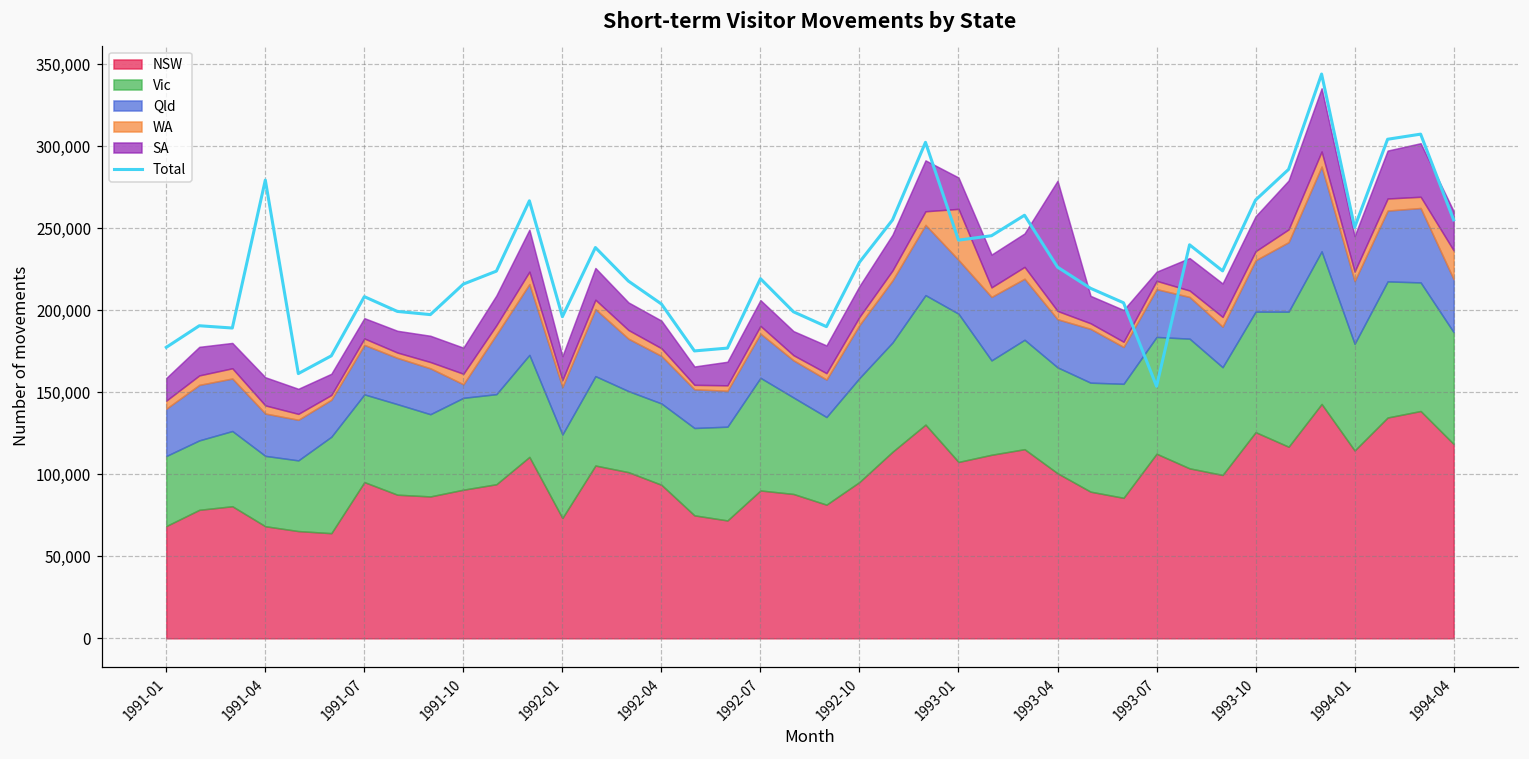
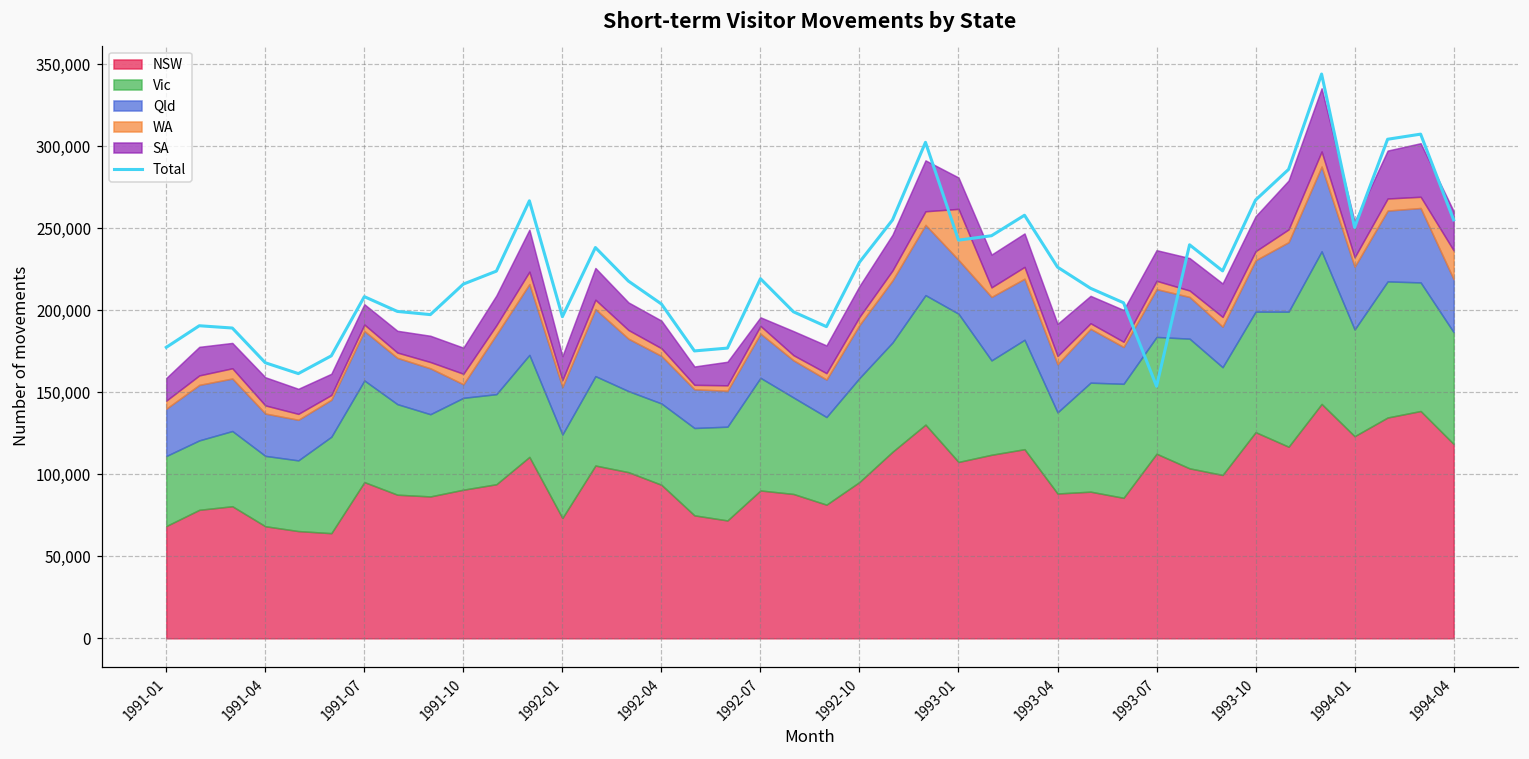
Total, 1991-04: 279,000 -> 168,000
Vic, 1991-07: 53,000 -> 62,000
SA, 1992-07: 16,000 -> 5,000
NSW, 1993-04: 101,000 -> 88,000
Vic, 1993-04: 65,000 -> 49,000
SA, 1993-04: 79,000 -> 20,000
SA, 1993-07: 6,000 -> 19,000
NSW, 1994-01: 115,000 -> 123,000
